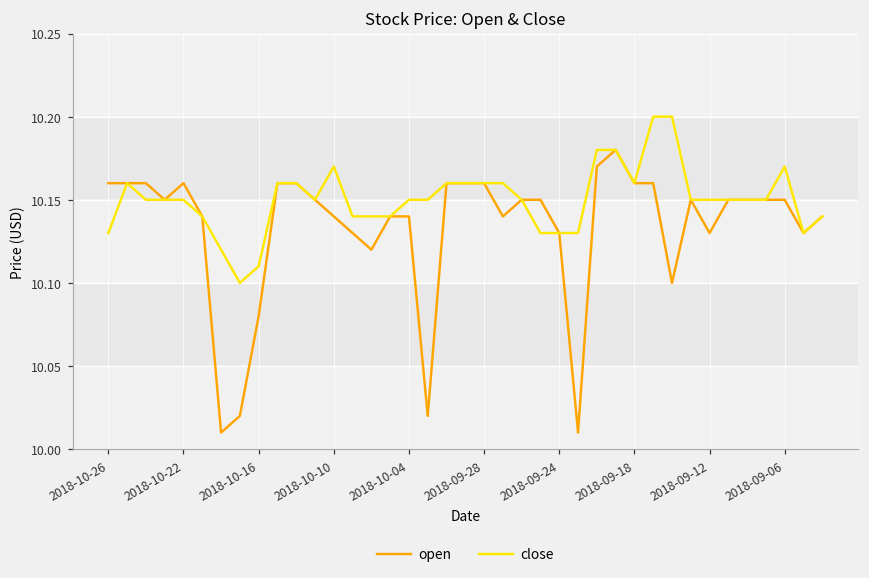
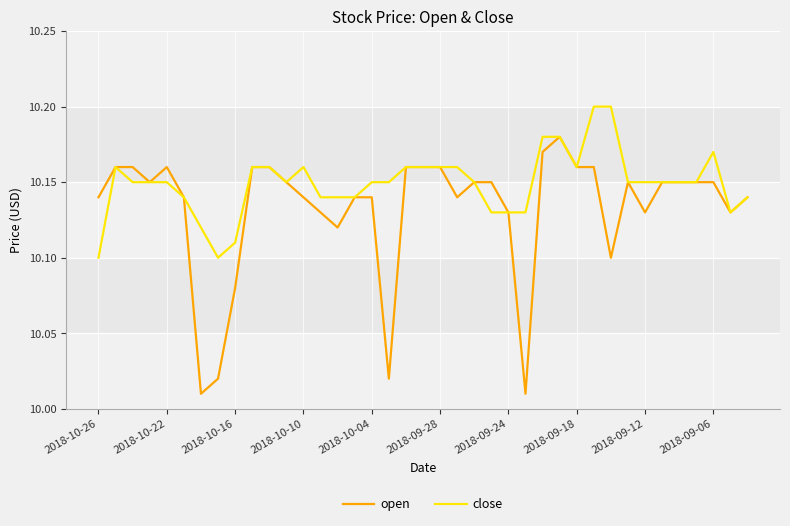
open, 2018-10-26: 10.16 -> 10.14
close, 2018-10-26: 10.13 -> 10.10
close, 2018-10-10: 10.17 -> 10.16
